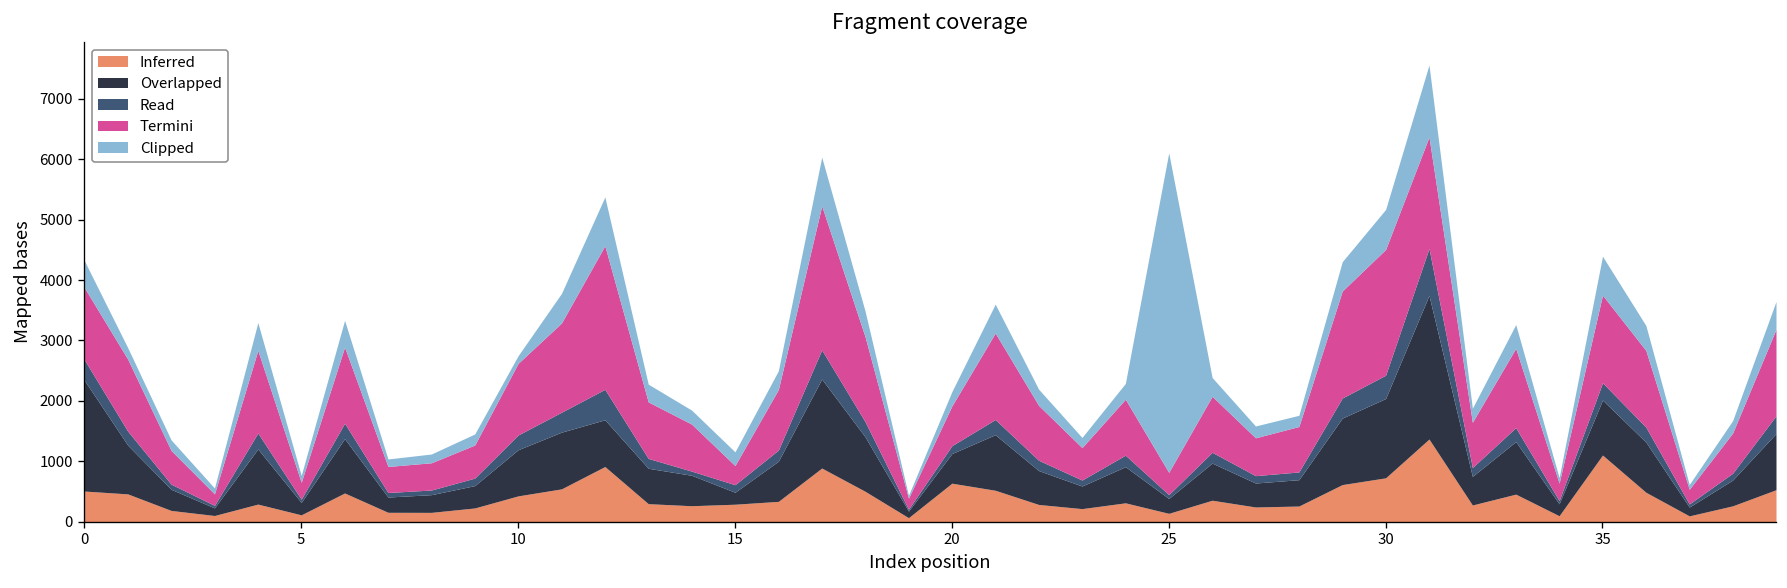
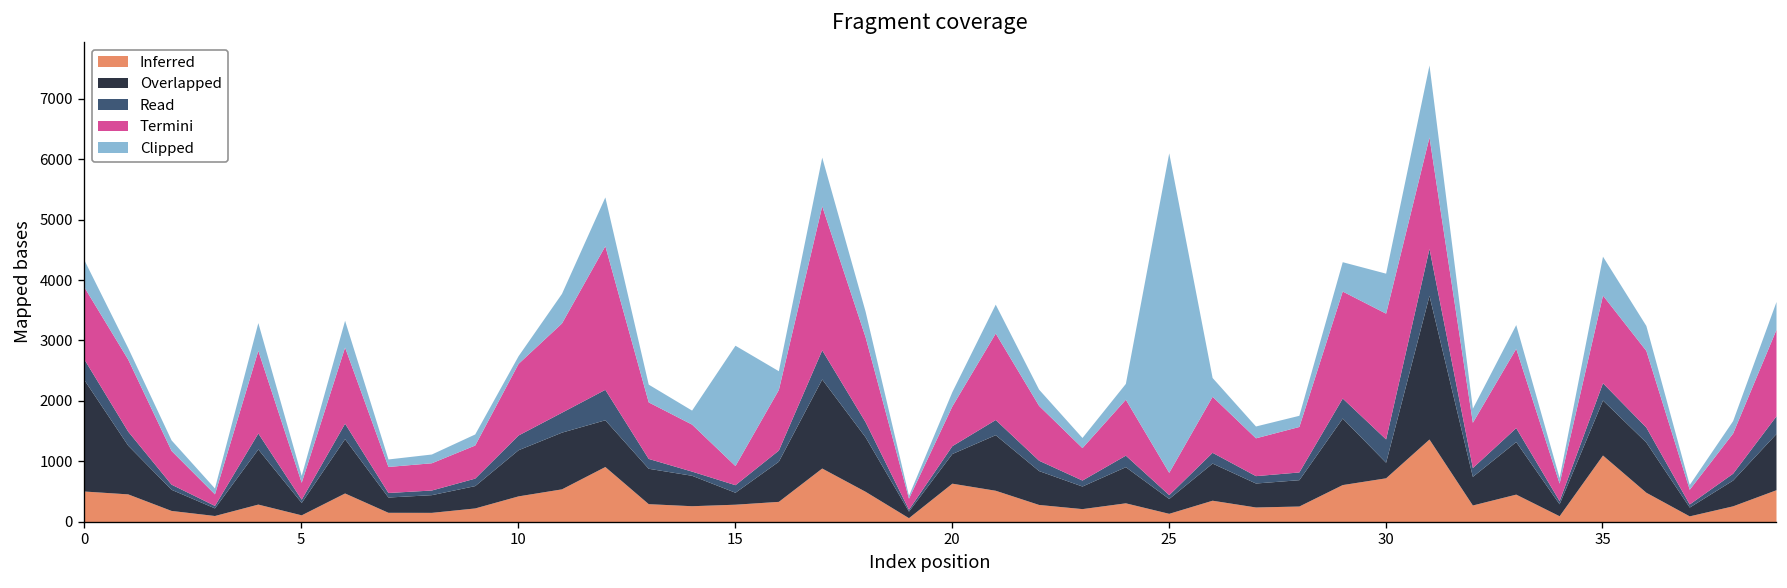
Clipped, 15: 200 -> 2000
Overlapped, 30: 1300 -> 300
